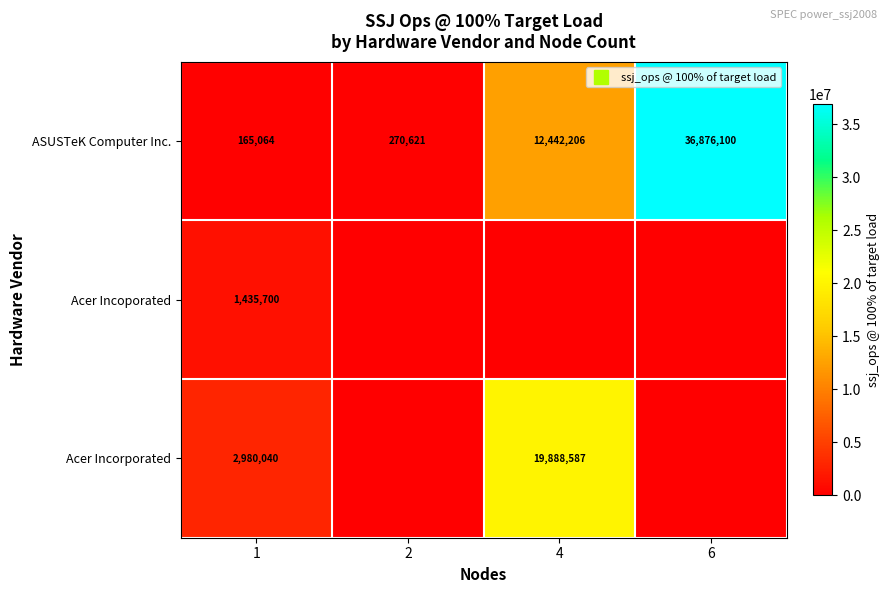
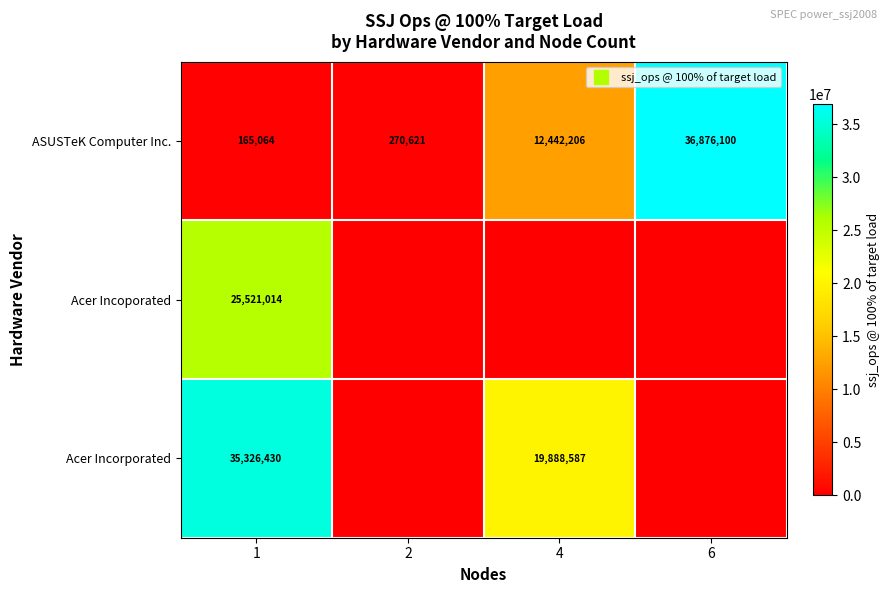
Acer Incoporated, 1: 1,435,700 -> 25,521,014
Acer Incorporated, 1: 2,980,040 -> 35,326,430
